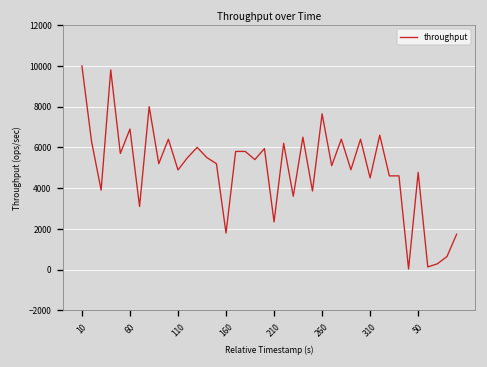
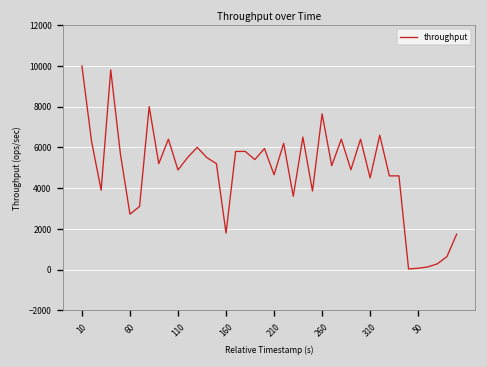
60: 6900 -> 2700
210: 2300 -> 4700
50: 4800 -> 100
